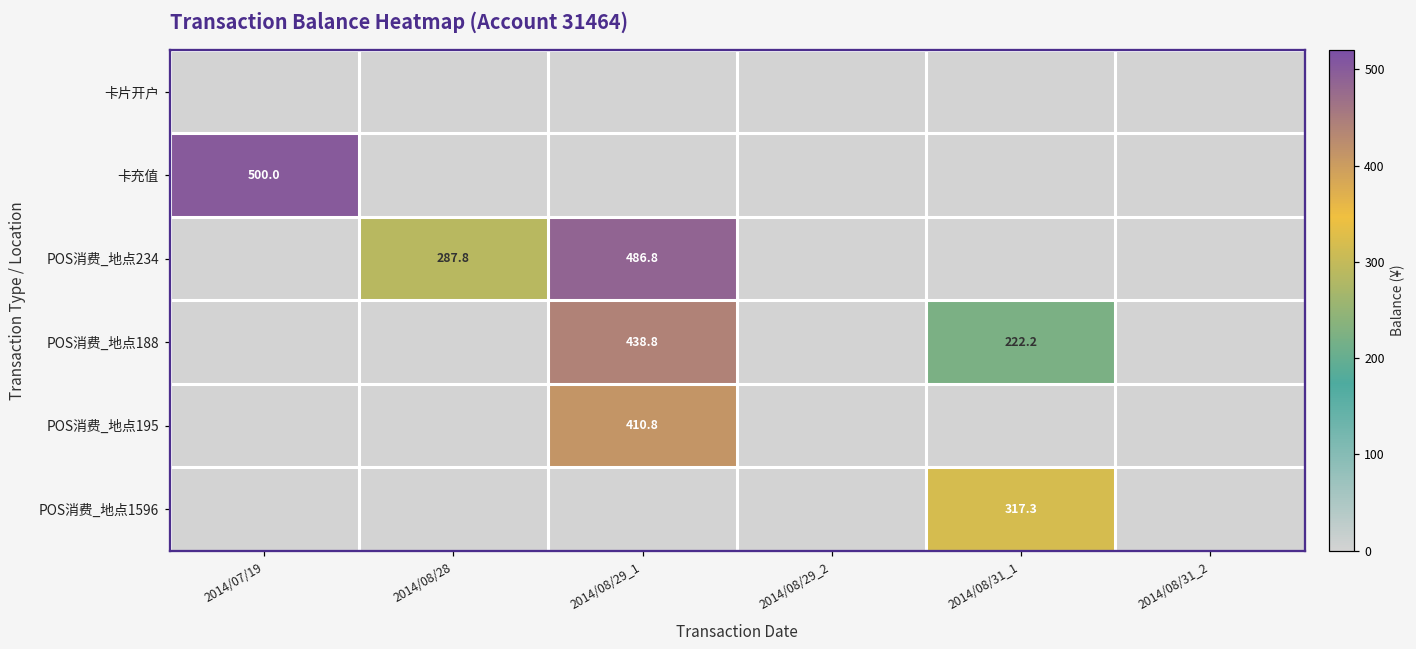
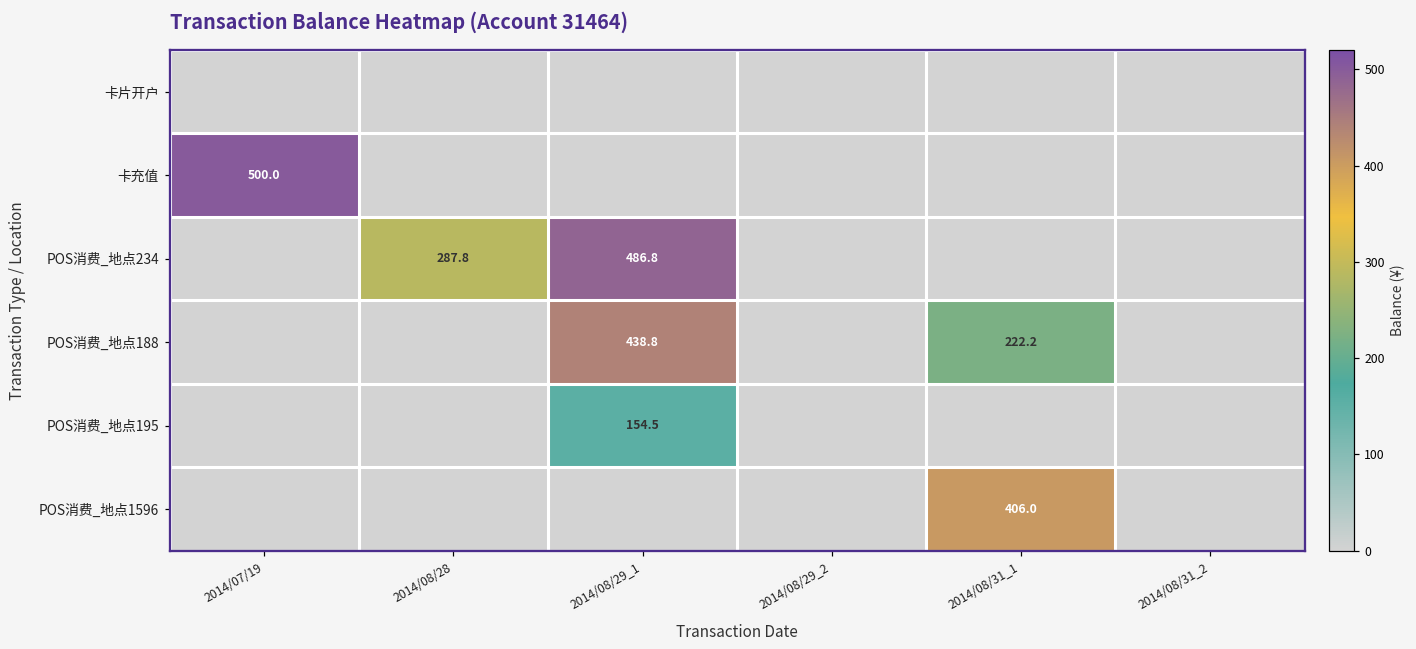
POS消费_地点195, 2014/08/29_1: 410.8 -> 154.5
POS消费_地点1596, 2014/08/31_1: 317.3 -> 406.0
